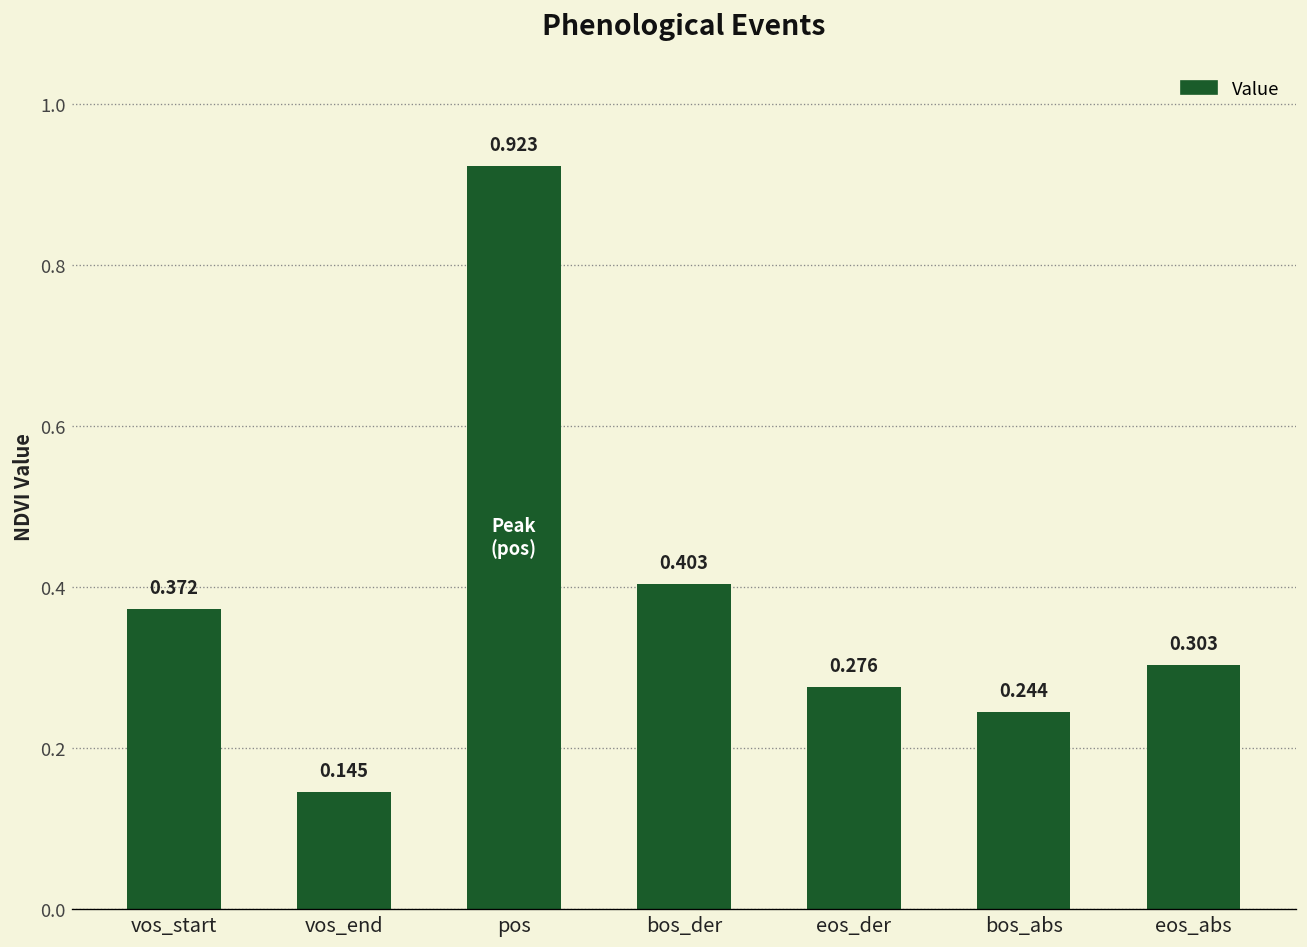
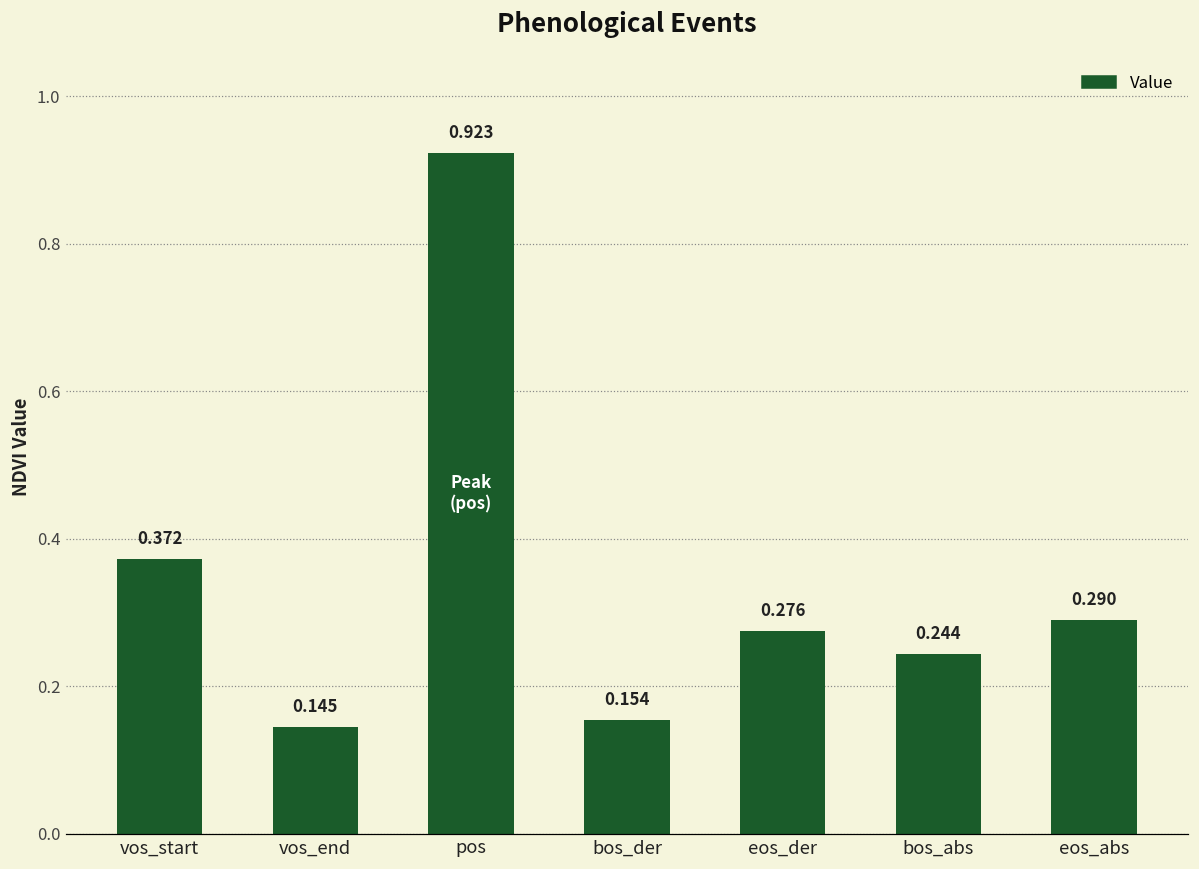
bos_der: 0.403 -> 0.154
eos_abs: 0.303 -> 0.290
